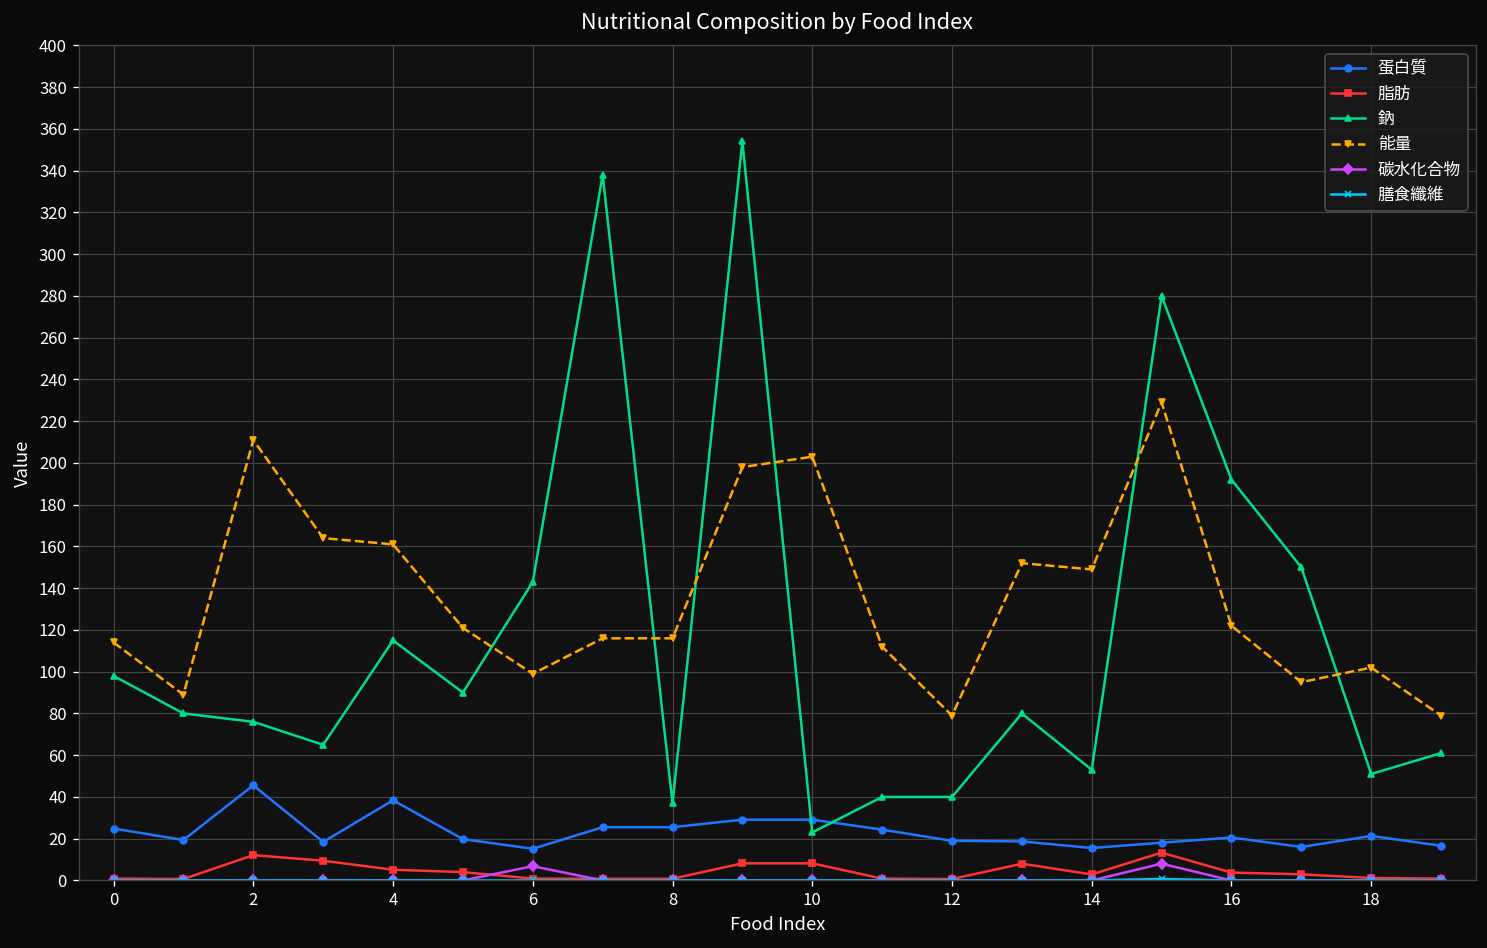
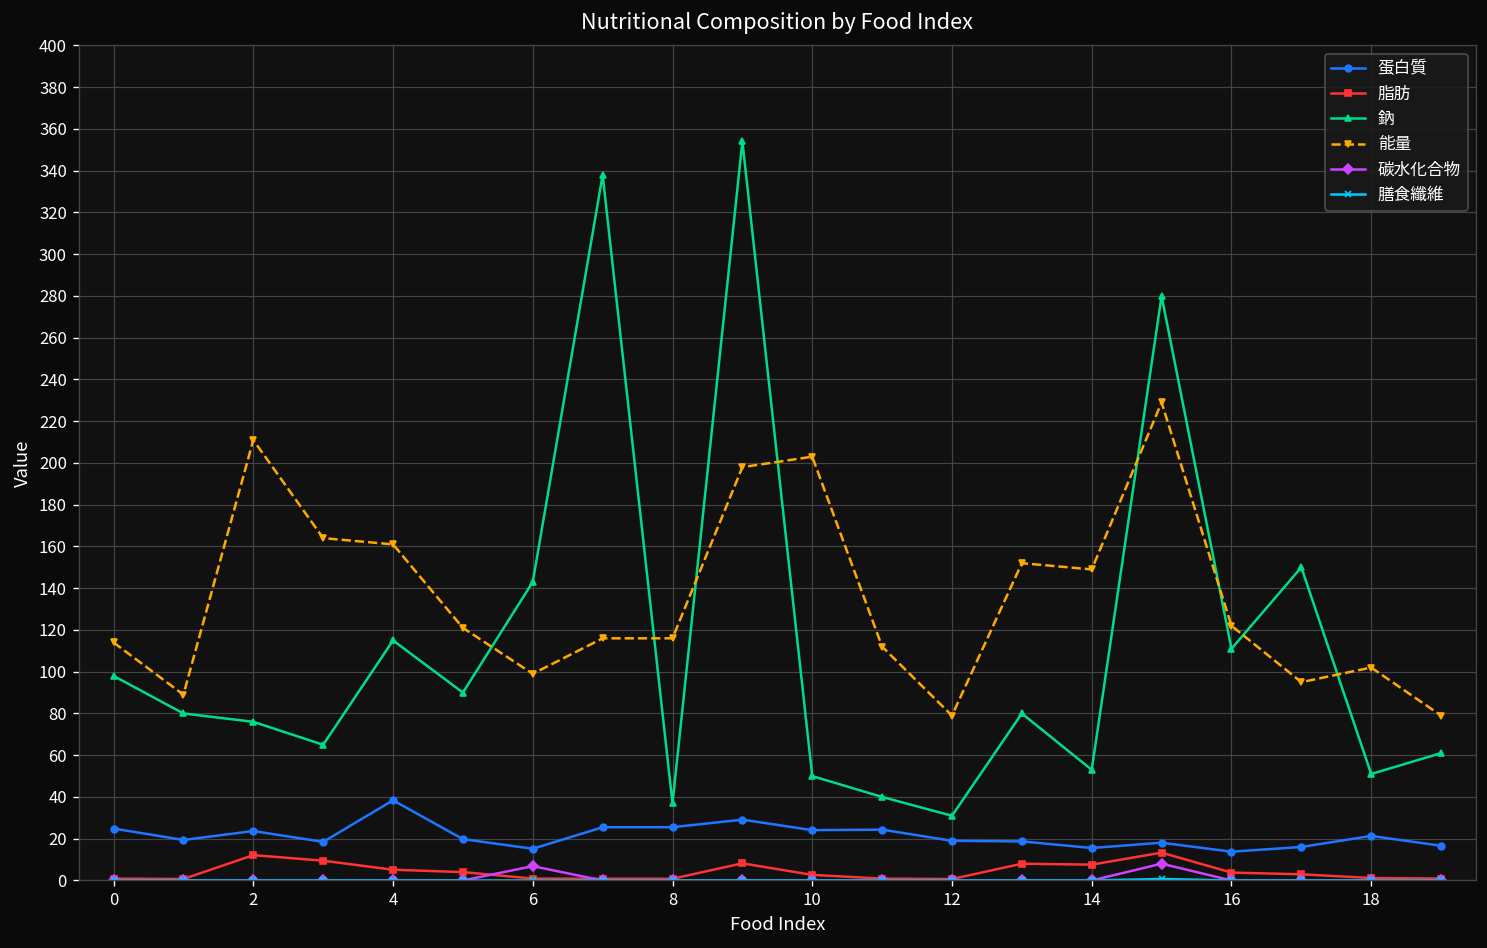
蛋白質, 2: 46 -> 24
蛋白質, 10: 29 -> 24
脂肪, 10: 8 -> 3
鈉, 10: 23 -> 50
鈉, 12: 40 -> 31
脂肪, 14: 3 -> 8
蛋白質, 16: 21 -> 14
鈉, 16: 192 -> 111
